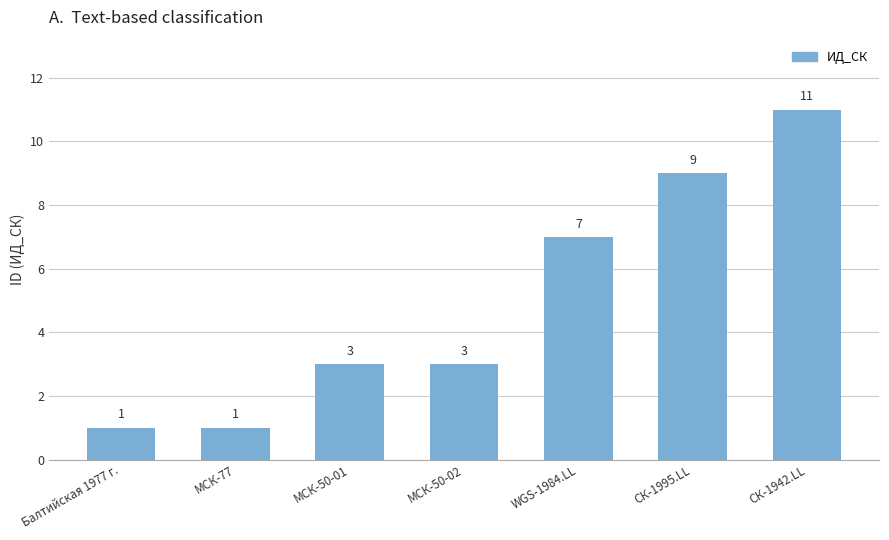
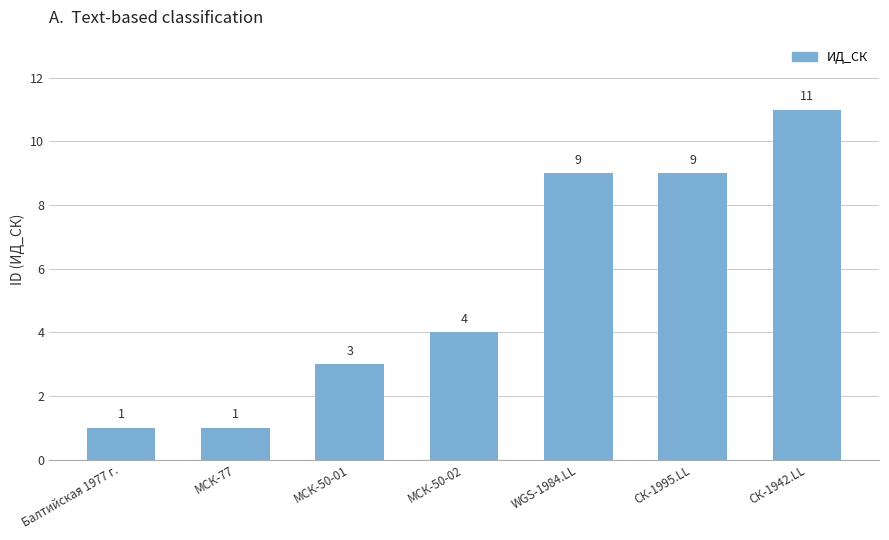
МСК-50-02: 3 -> 4
WGS-1984.LL: 7 -> 9
